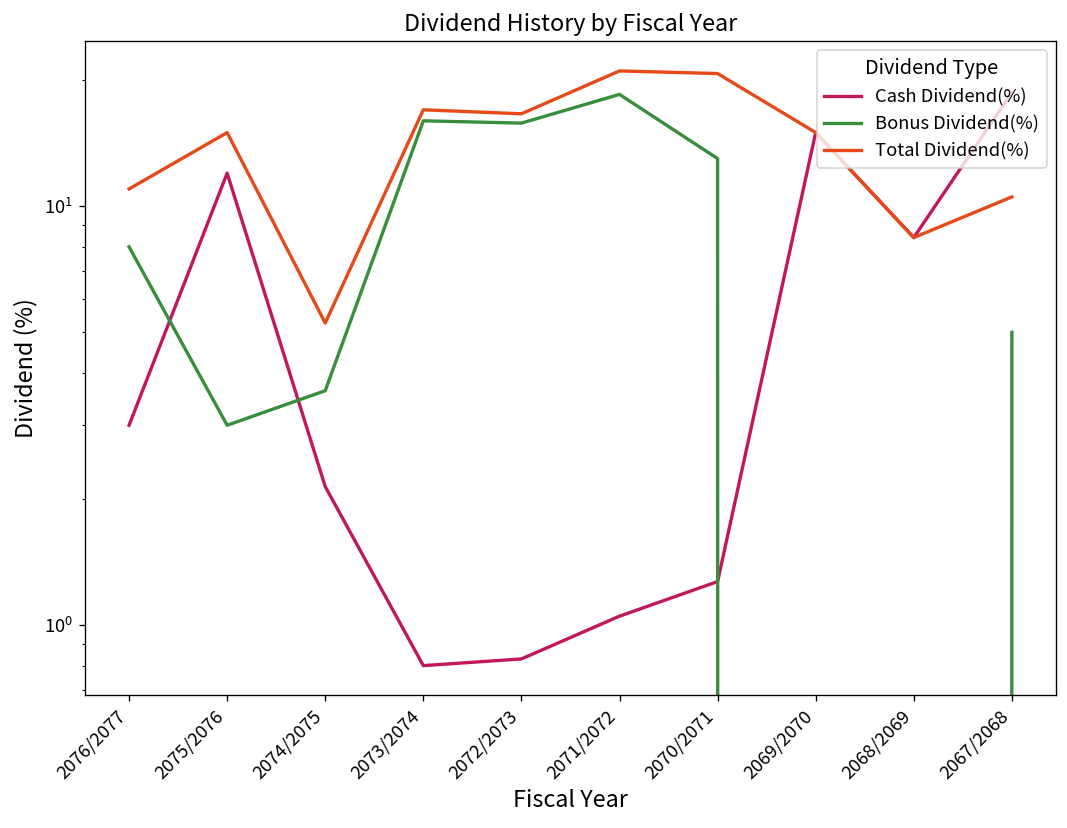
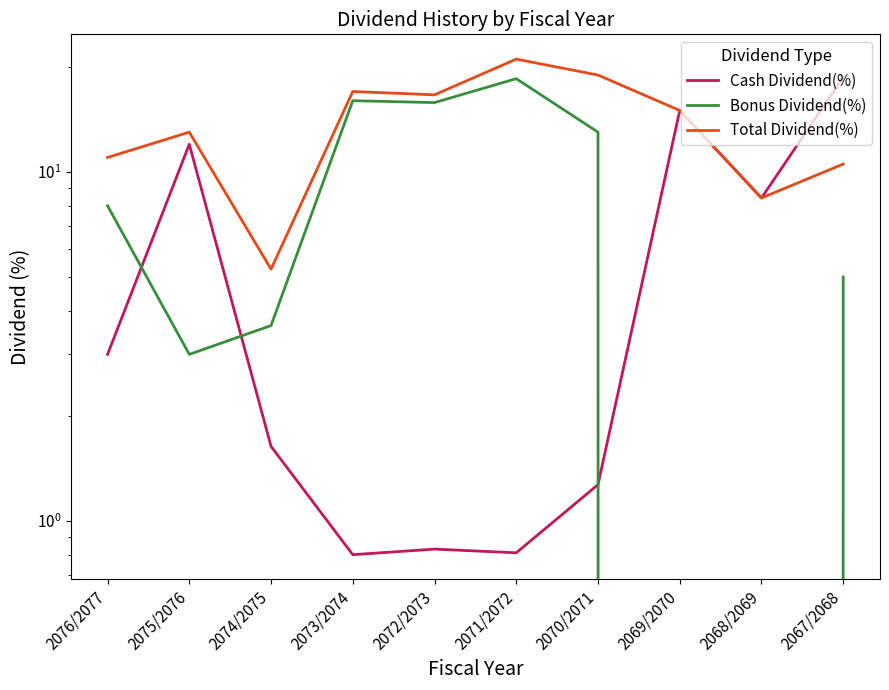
Total Dividend(%), 2075/2076: 15 -> 13
Cash Dividend(%), 2074/2075: 2.1 -> 1.6
Cash Dividend(%), 2071/2072: 1.05 -> 0.81
Total Dividend(%), 2070/2071: 21 -> 19
